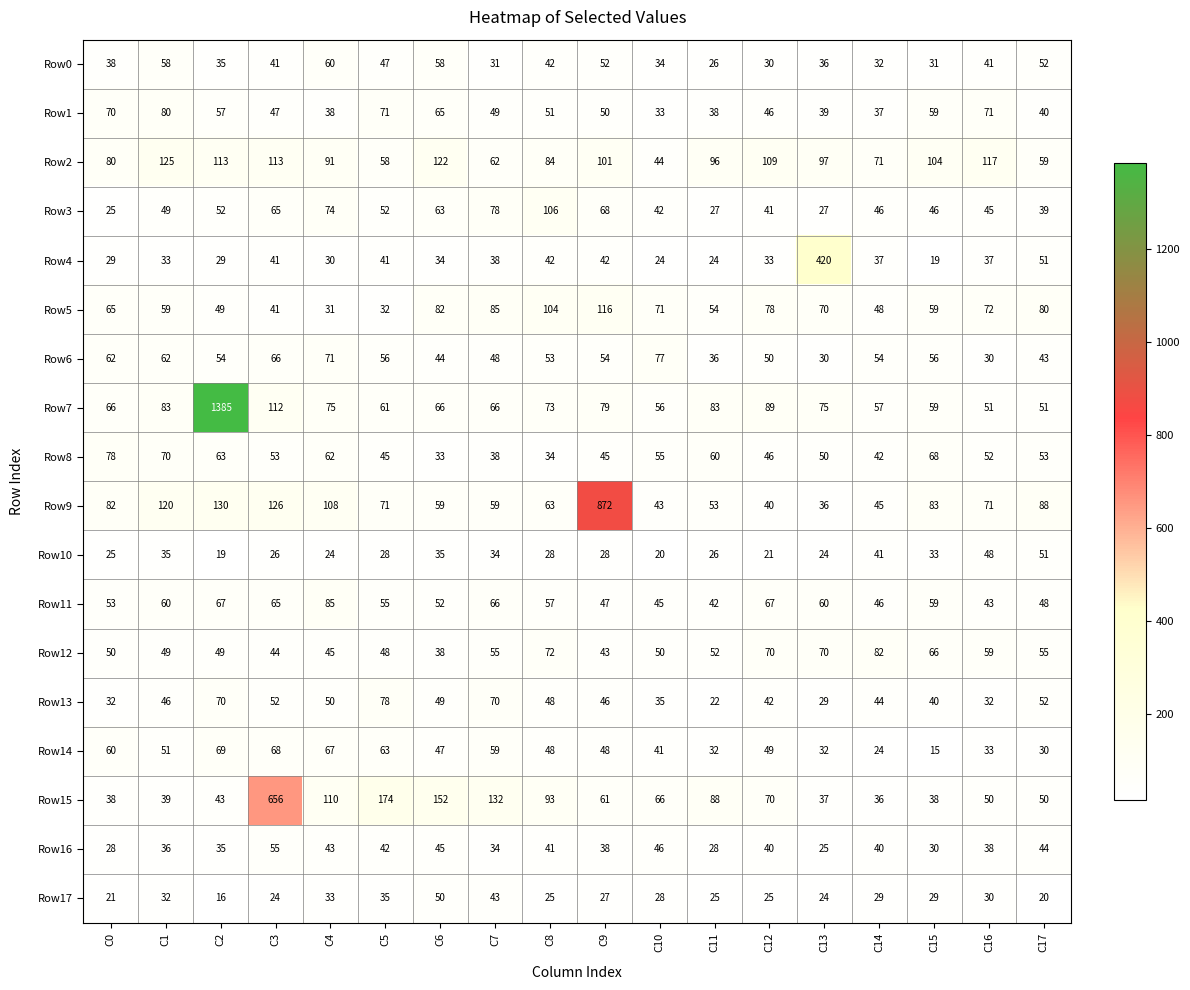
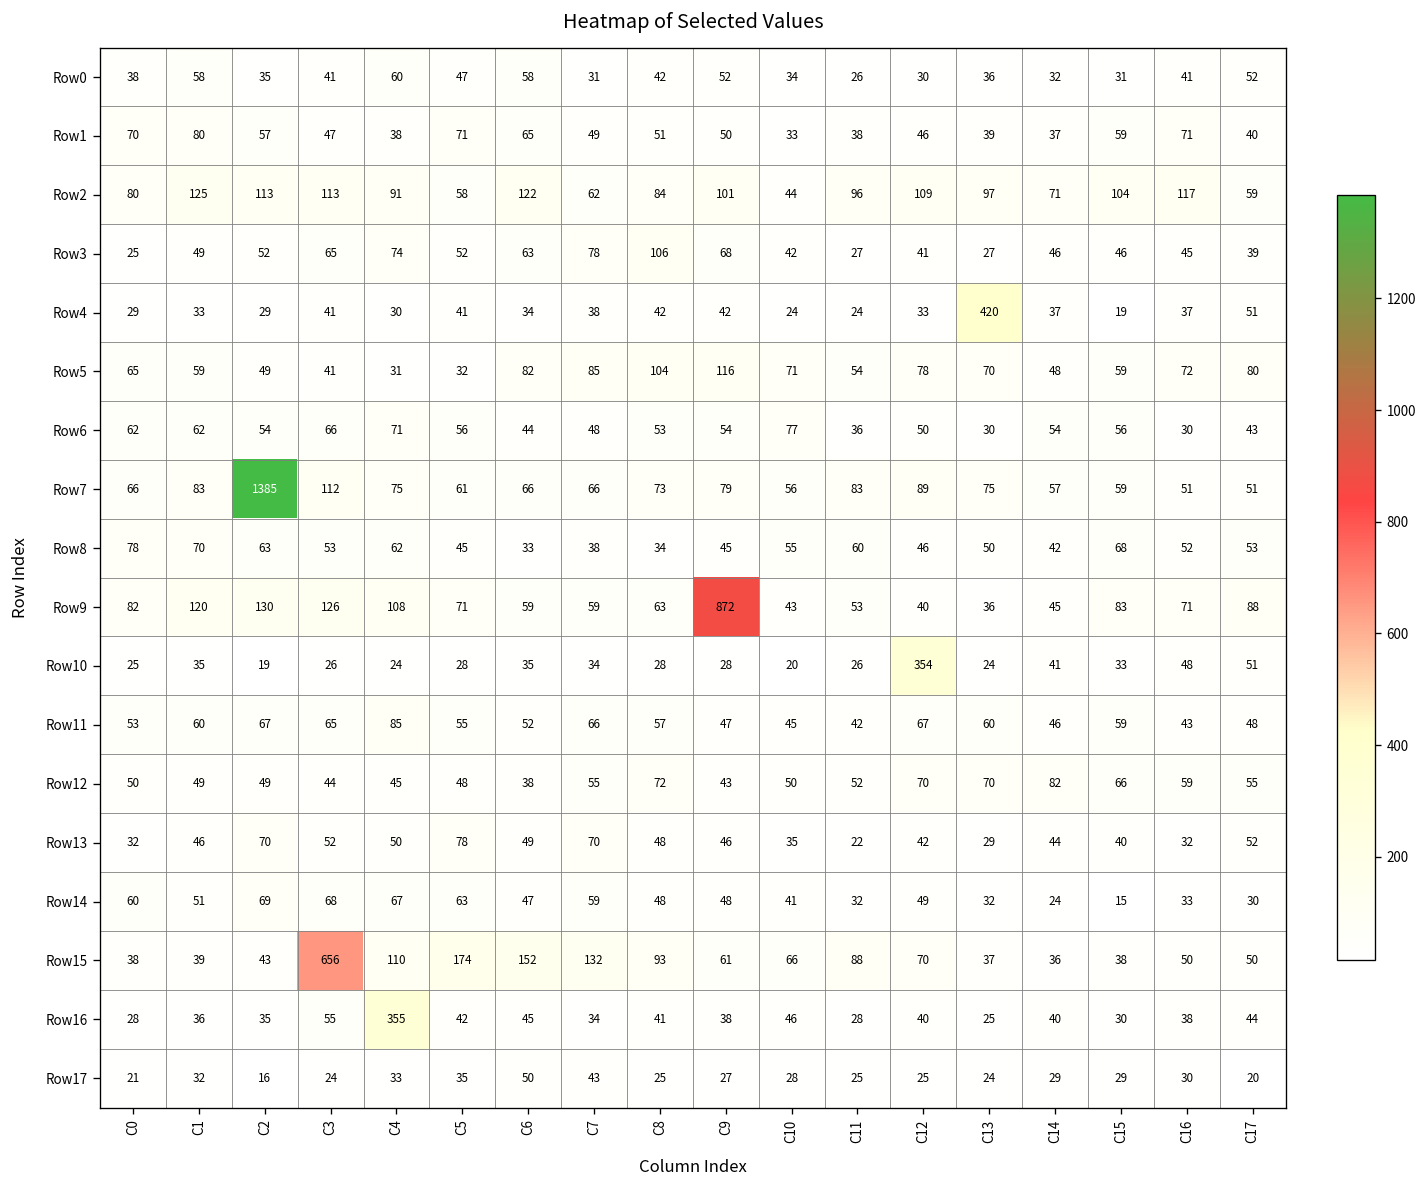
Row10, C12: 21 -> 354
Row16, C4: 43 -> 355
